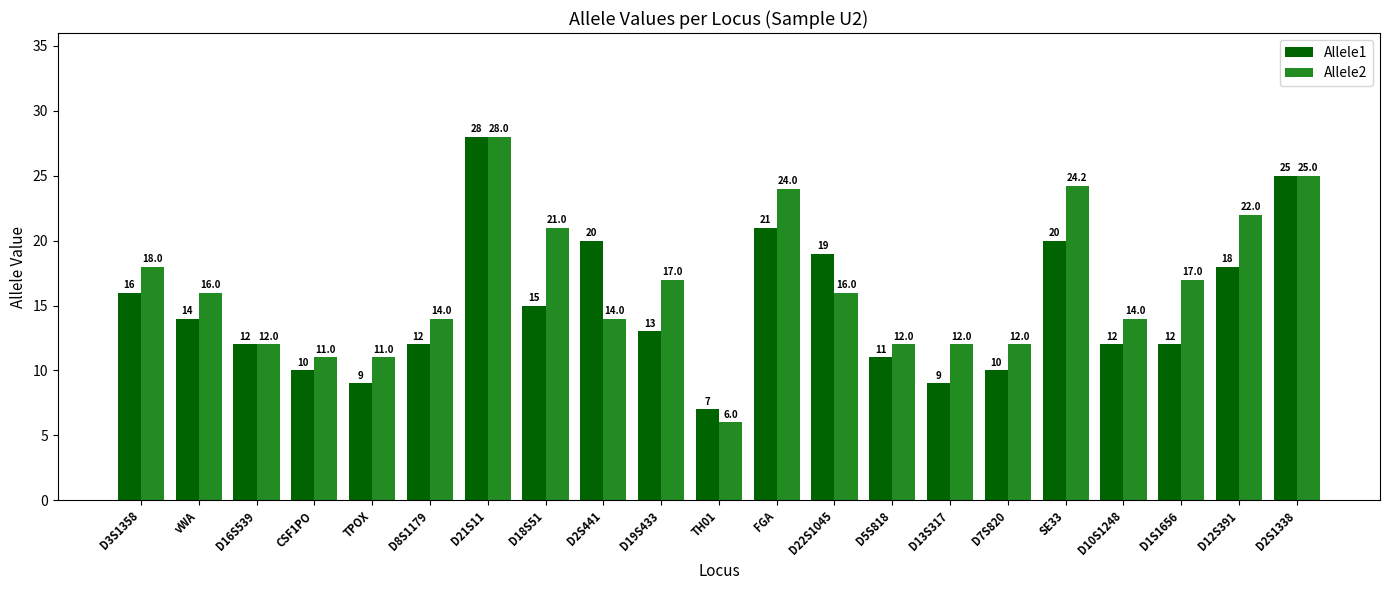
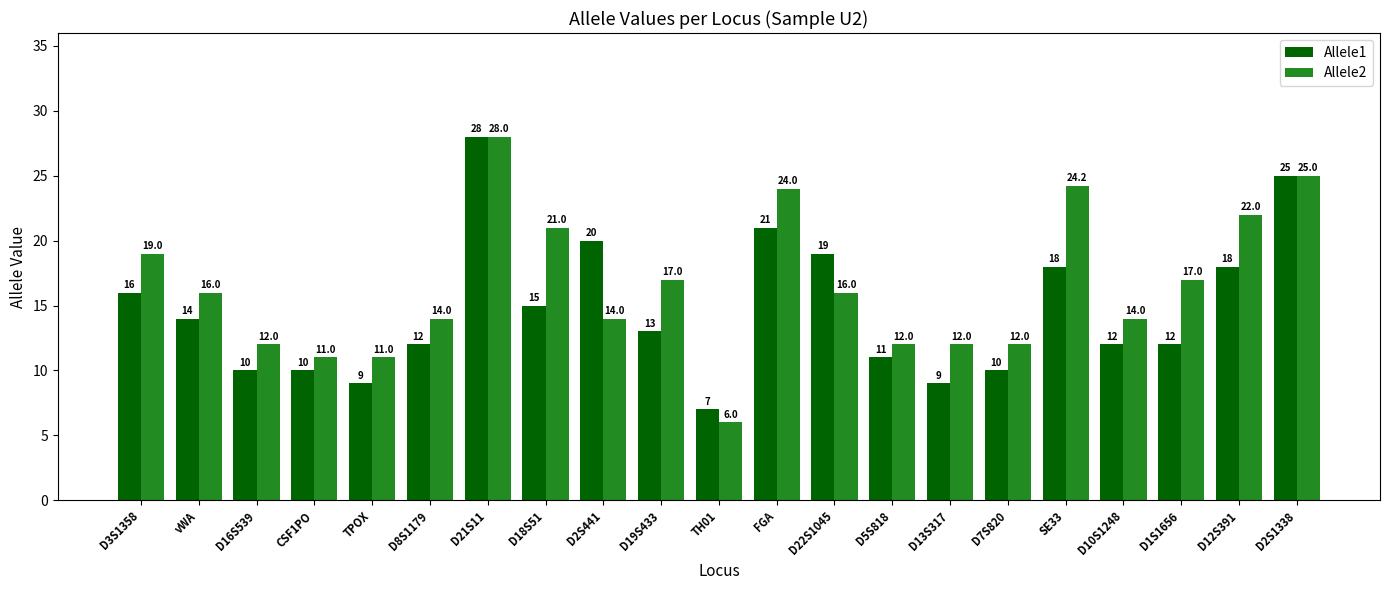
Allele2, D3S1358: 18.0 -> 19.0
Allele1, D16S539: 12 -> 10
Allele1, SE33: 20 -> 18
